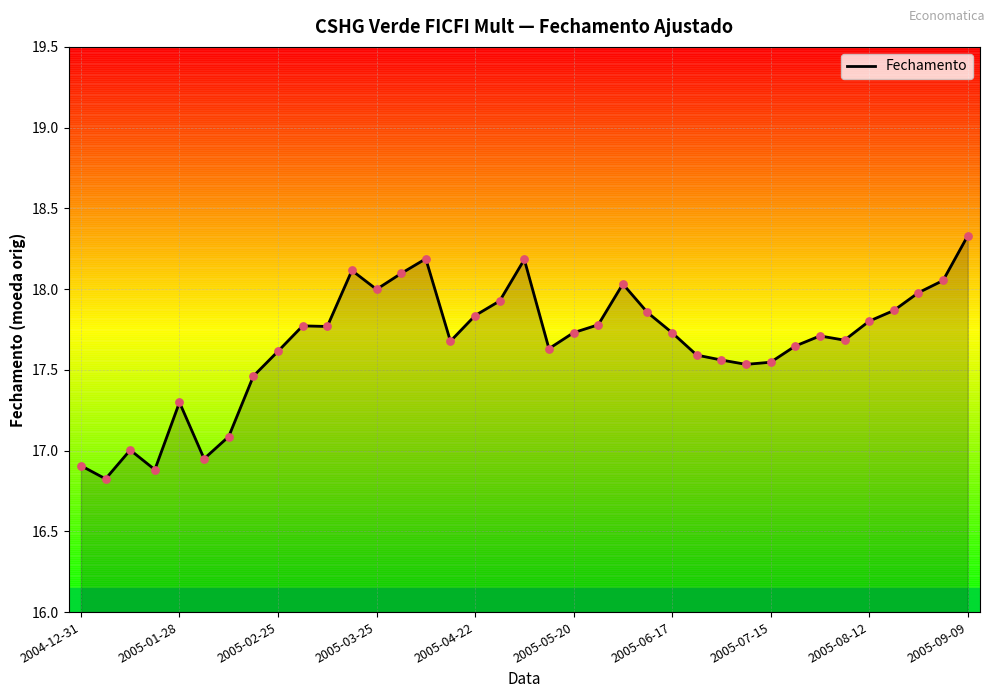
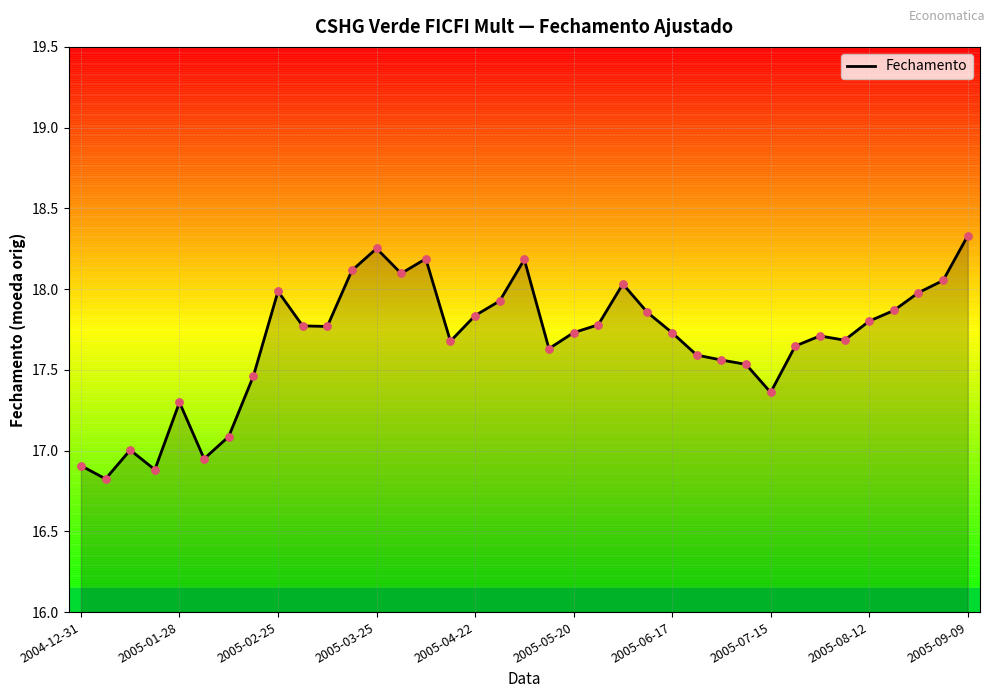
2005-02-25: 17.62 -> 17.99
2005-03-25: 18.00 -> 18.25
2005-07-15: 17.55 -> 17.36
